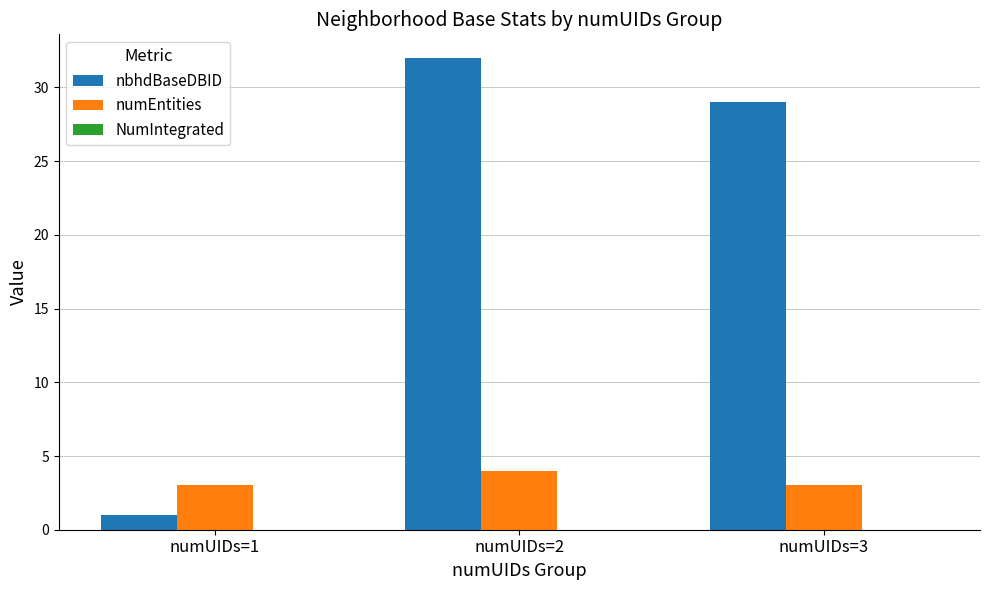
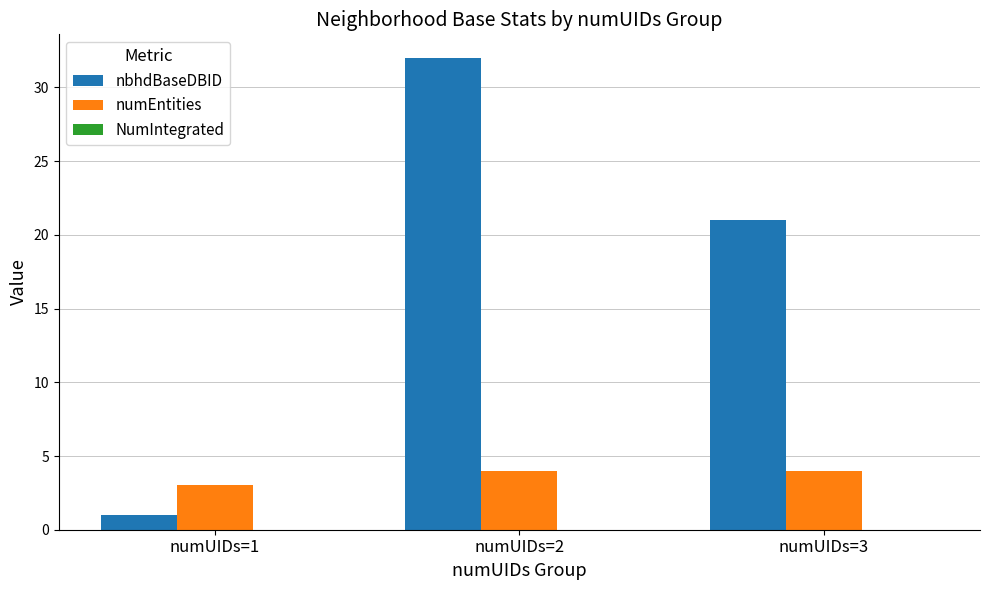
nbhdBaseDBID, numUIDs=3: 29 -> 21
numEntities, numUIDs=3: 3 -> 4
